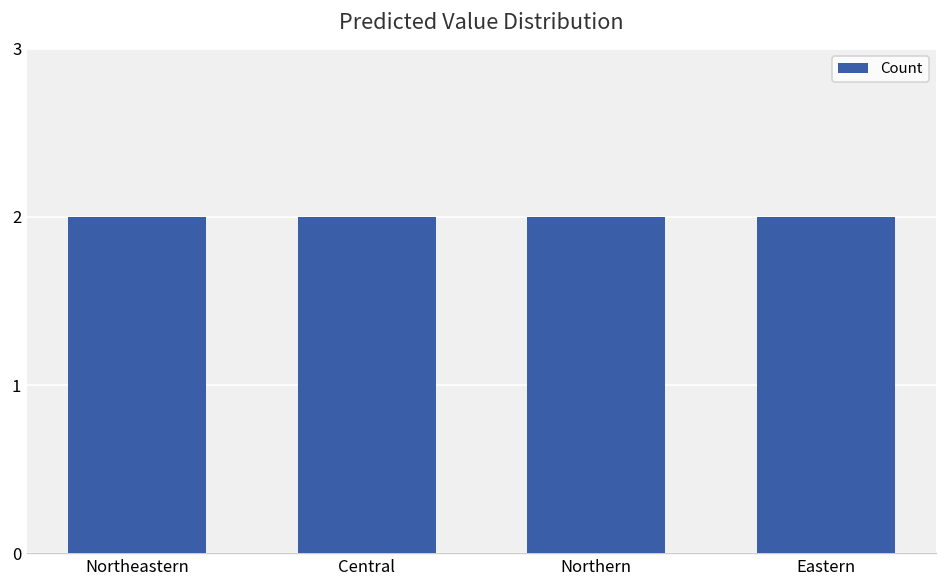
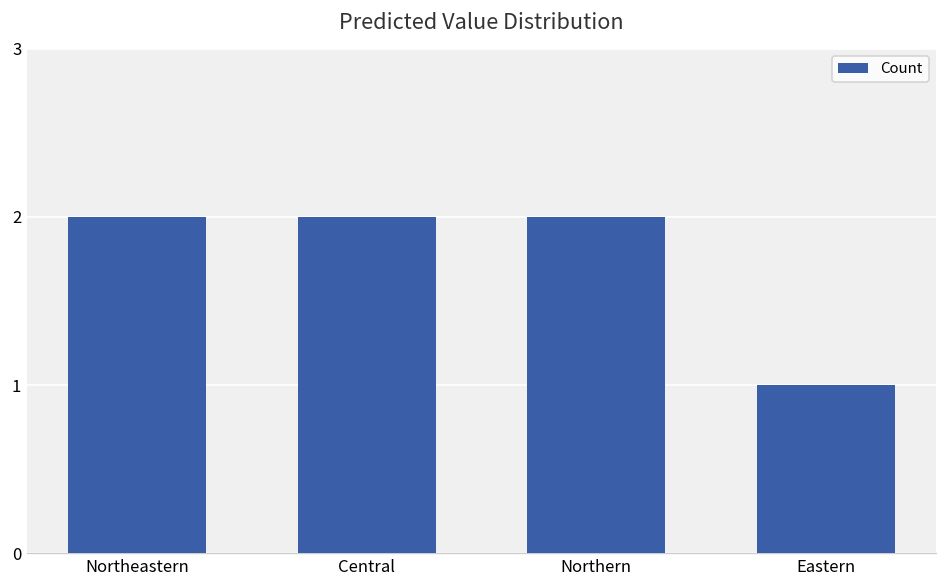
Eastern: 2 -> 1
